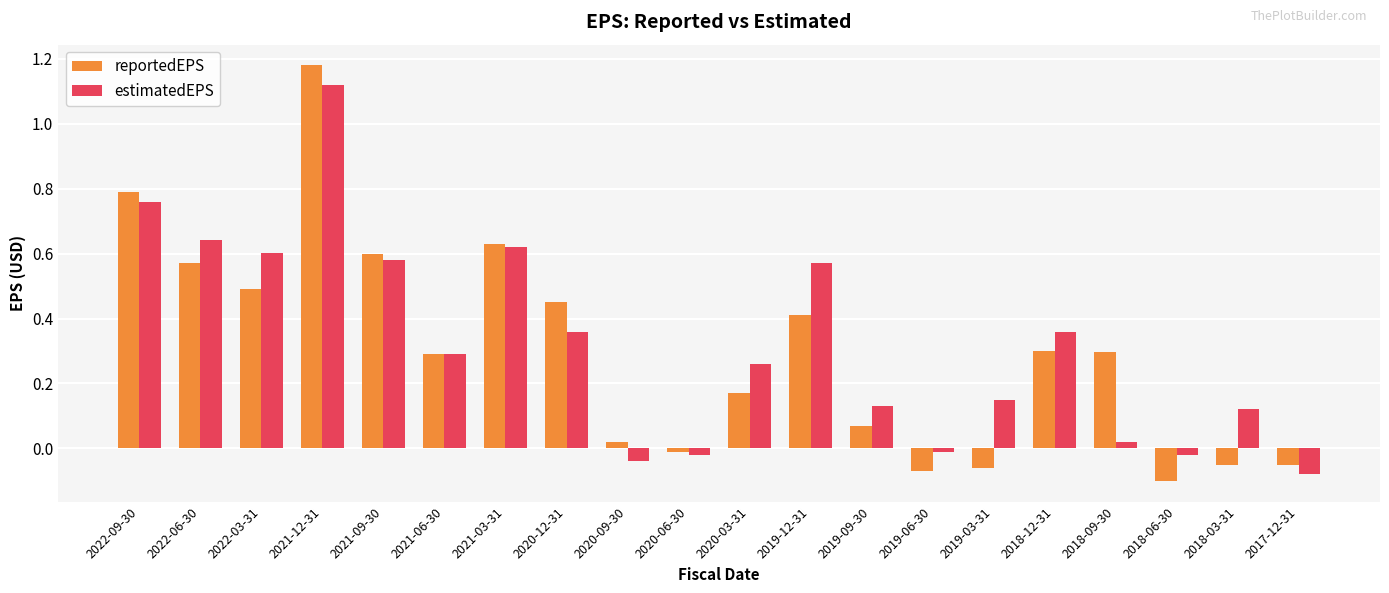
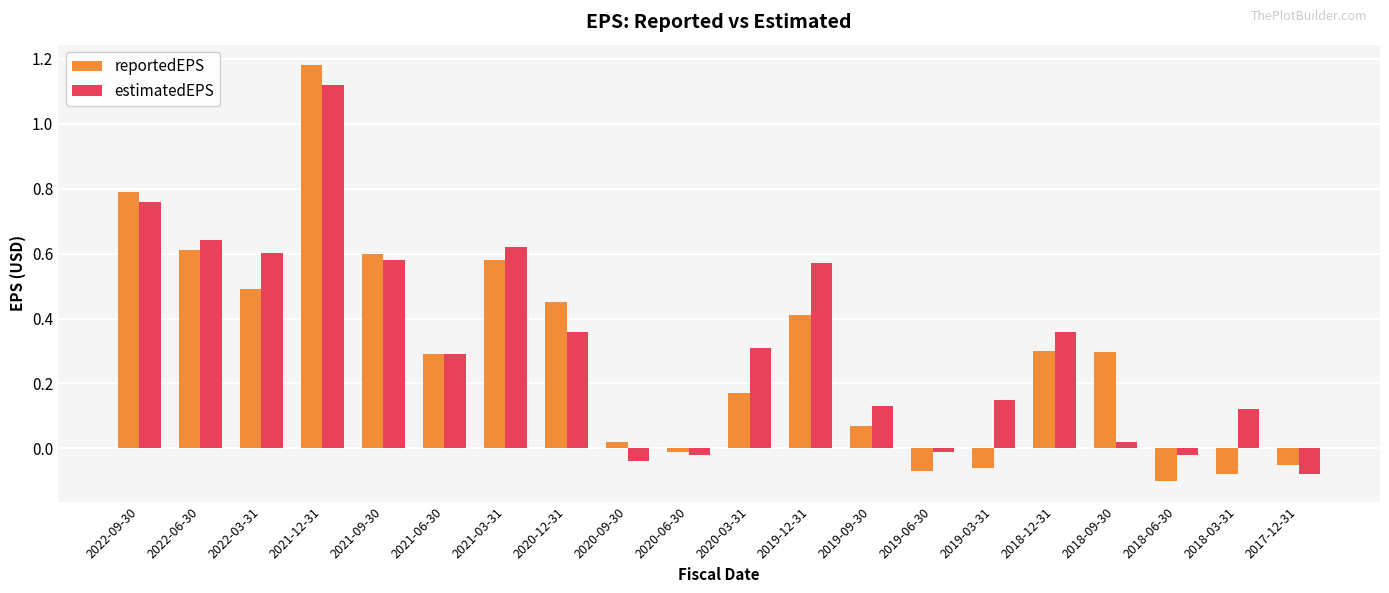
reportedEPS, 2022-06-30: 0.57 -> 0.61
reportedEPS, 2021-03-31: 0.63 -> 0.58
estimatedEPS, 2020-03-31: 0.26 -> 0.31
reportedEPS, 2018-03-31: -0.05 -> -0.08
